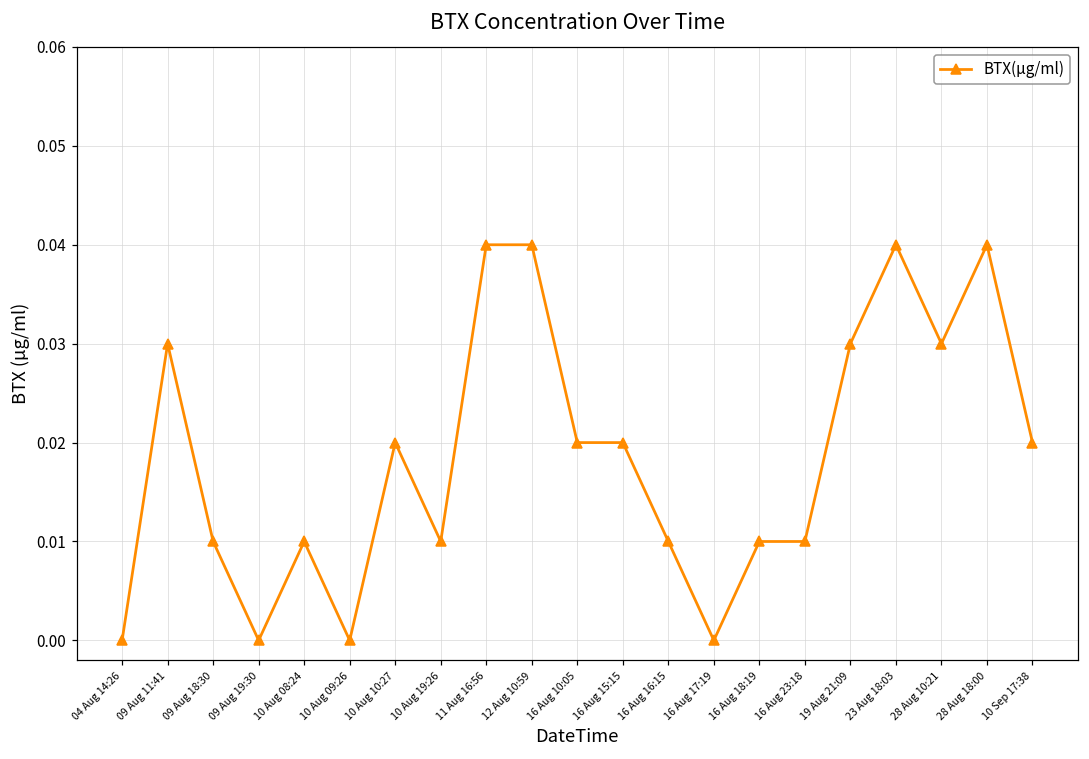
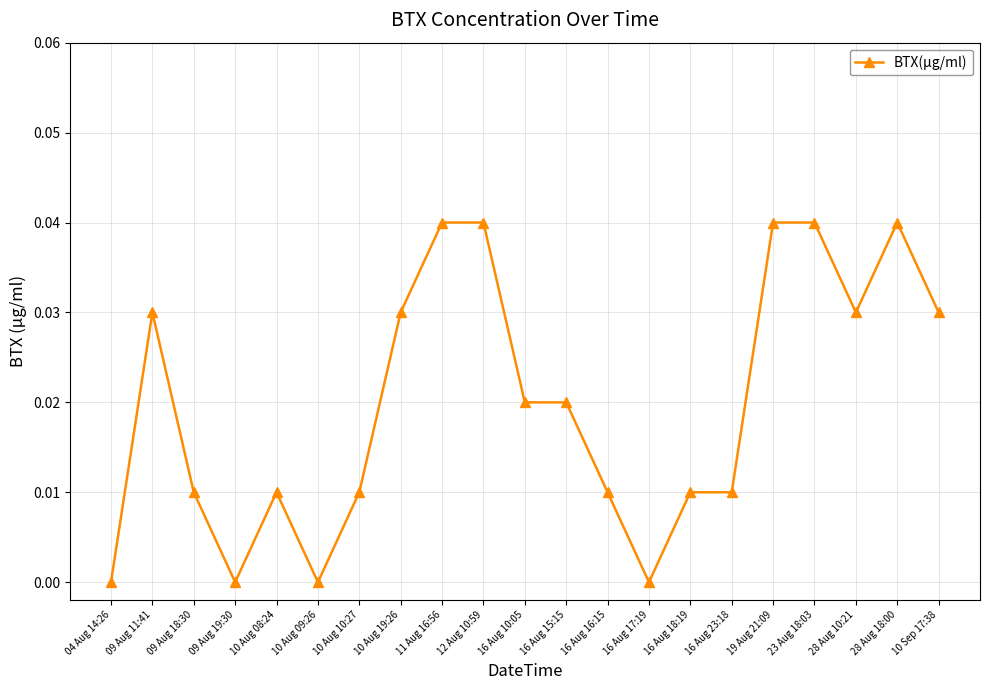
10 Aug 10:27: 0.02 -> 0.01
10 Aug 19:26: 0.01 -> 0.03
19 Aug 21:09: 0.03 -> 0.04
10 Sep 17:38: 0.02 -> 0.03
